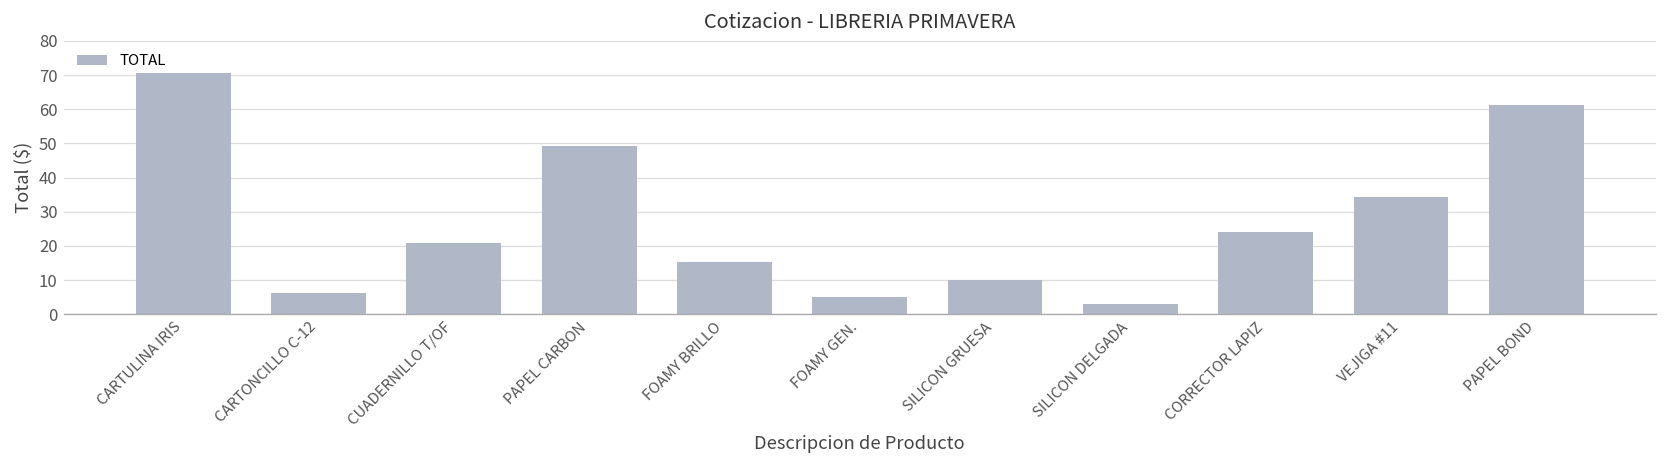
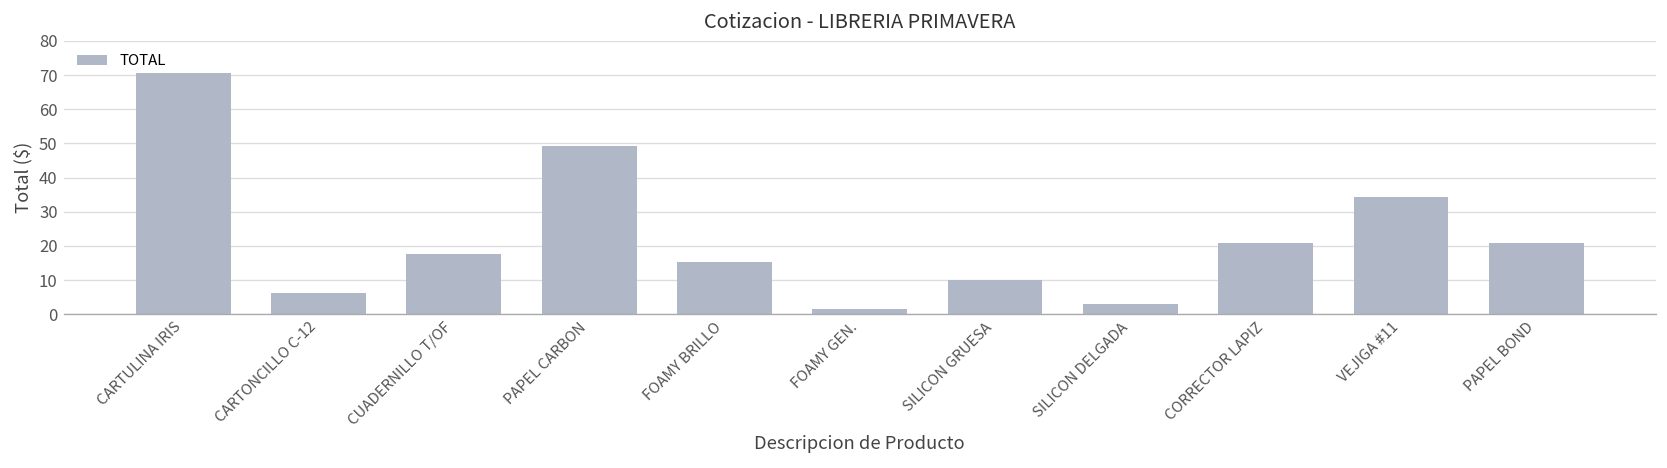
CUADERNILLO T/OF: 21 -> 18
FOAMY GEN.: 5 -> 2
CORRECTOR LAPIZ: 24 -> 21
PAPEL BOND: 61 -> 21
